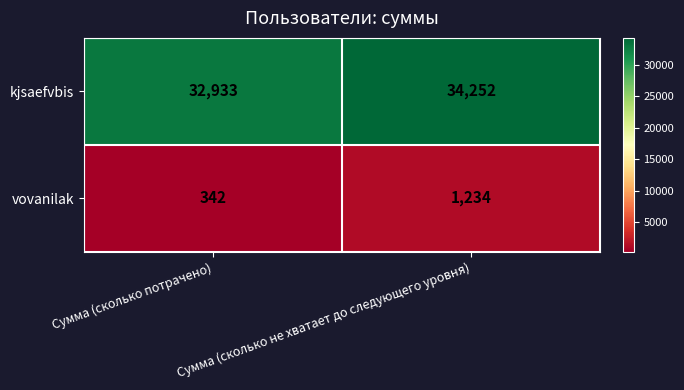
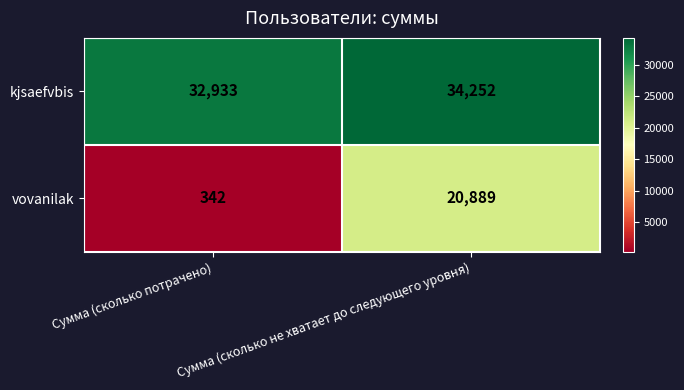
vovanilak, Сумма (сколько не хватает до следующего уровня): 1,234 -> 20,889
